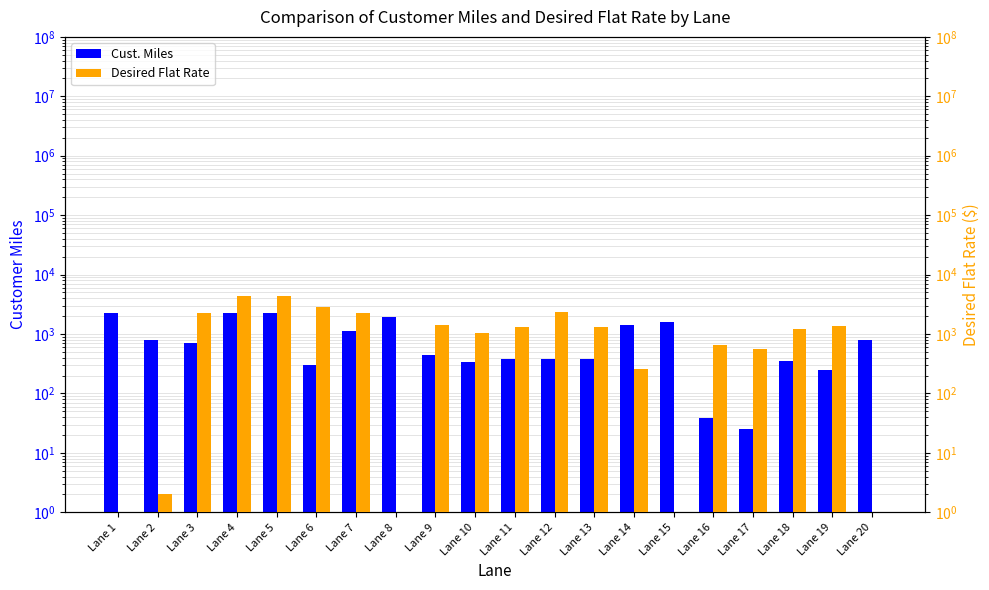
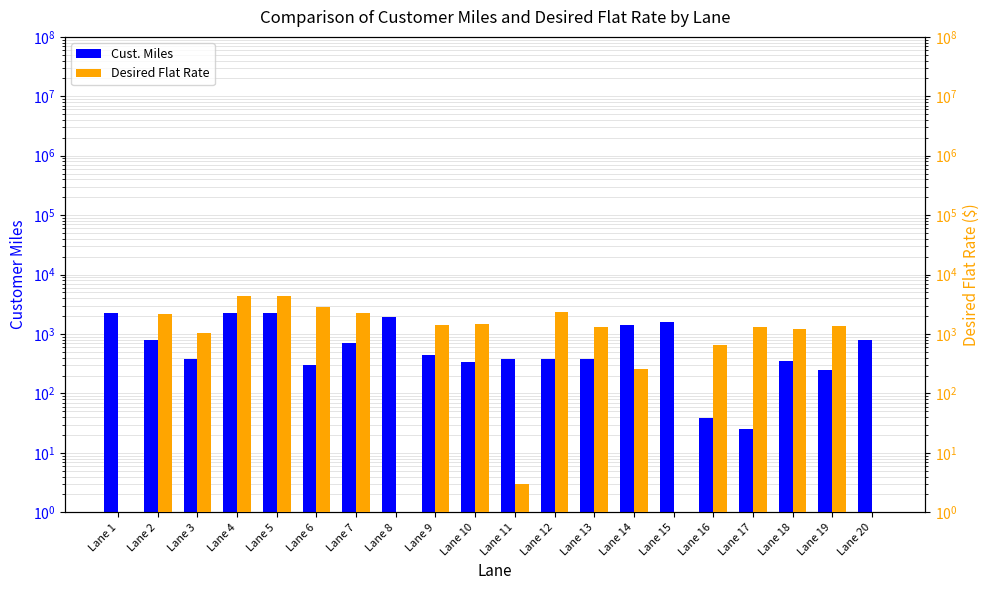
Cust. Miles, Lane 3: 700 -> 400
Cust. Miles, Lane 7: 1100 -> 700
Desired Flat Rate, Lane 2: 2 -> 2200
Desired Flat Rate, Lane 3: 2300 -> 1000
Desired Flat Rate, Lane 10: 1100 -> 1500
Desired Flat Rate, Lane 11: 1300 -> 3
Desired Flat Rate, Lane 17: 600 -> 1300
